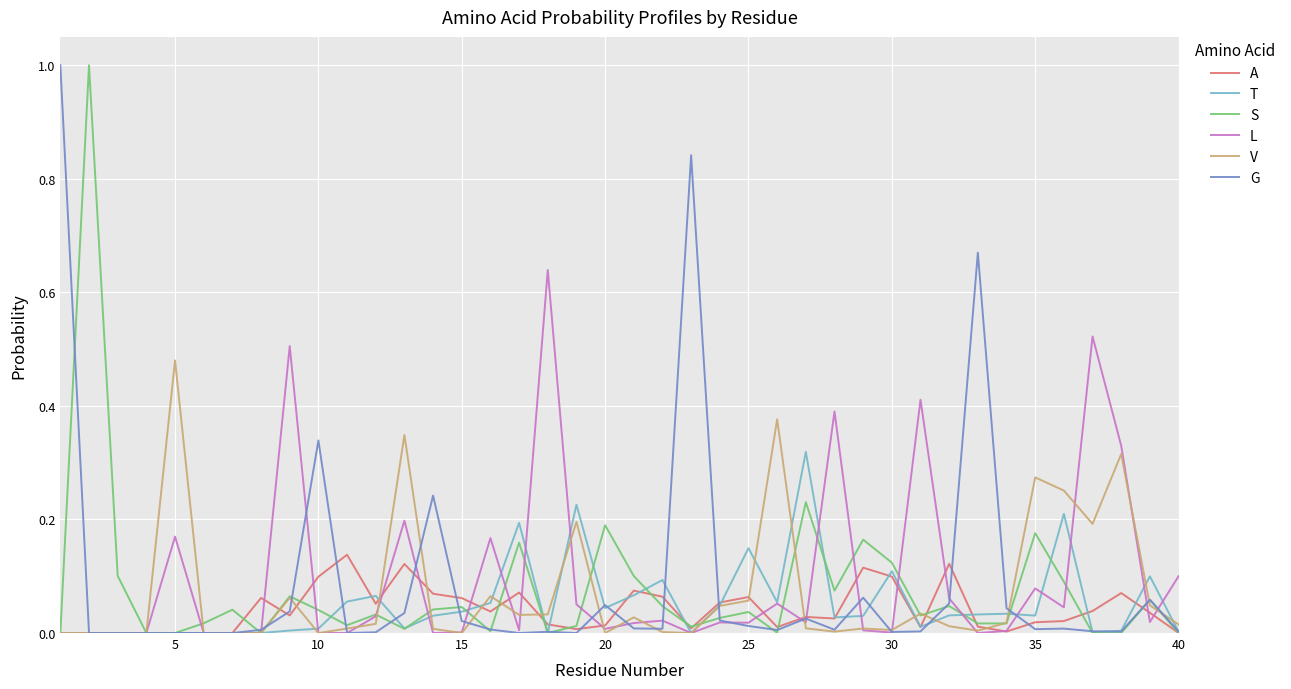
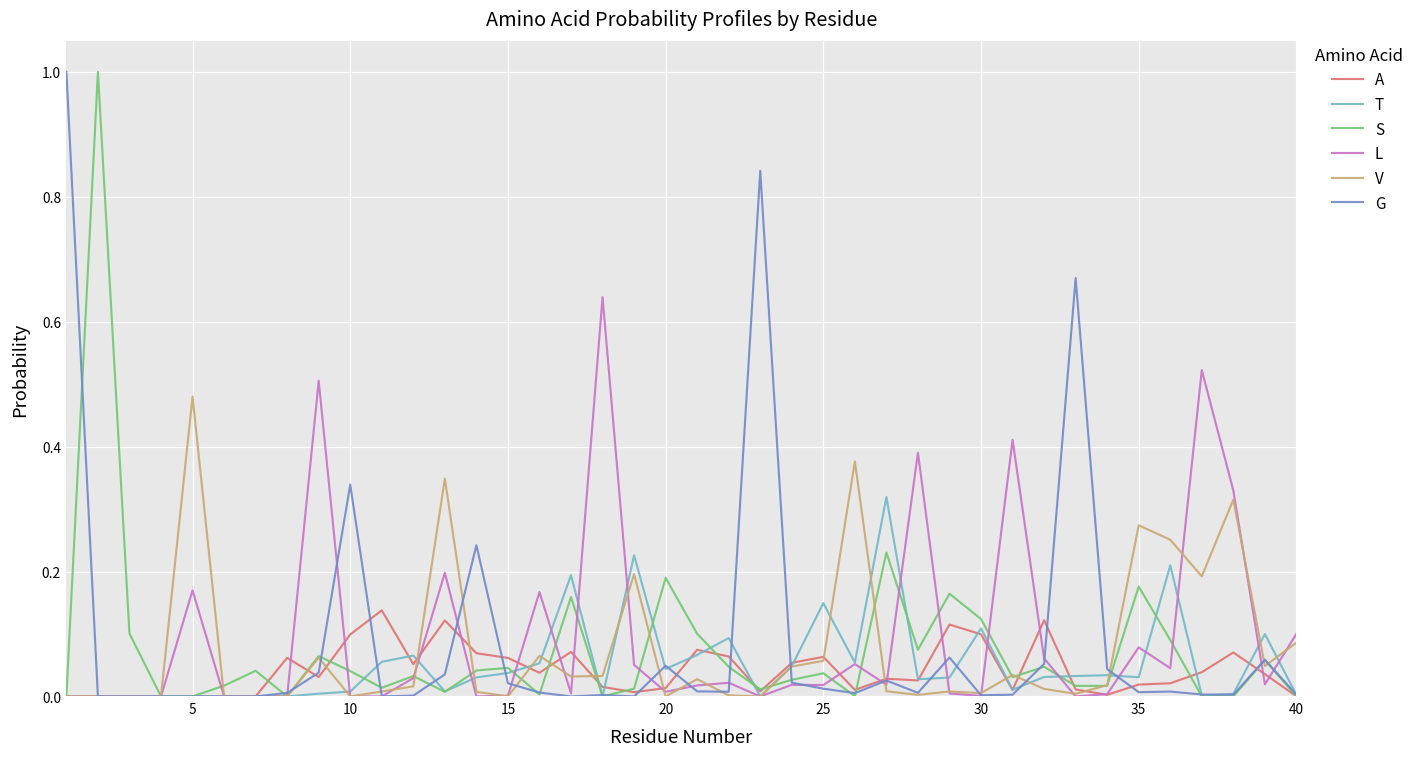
V, 40: 0.02 -> 0.09
